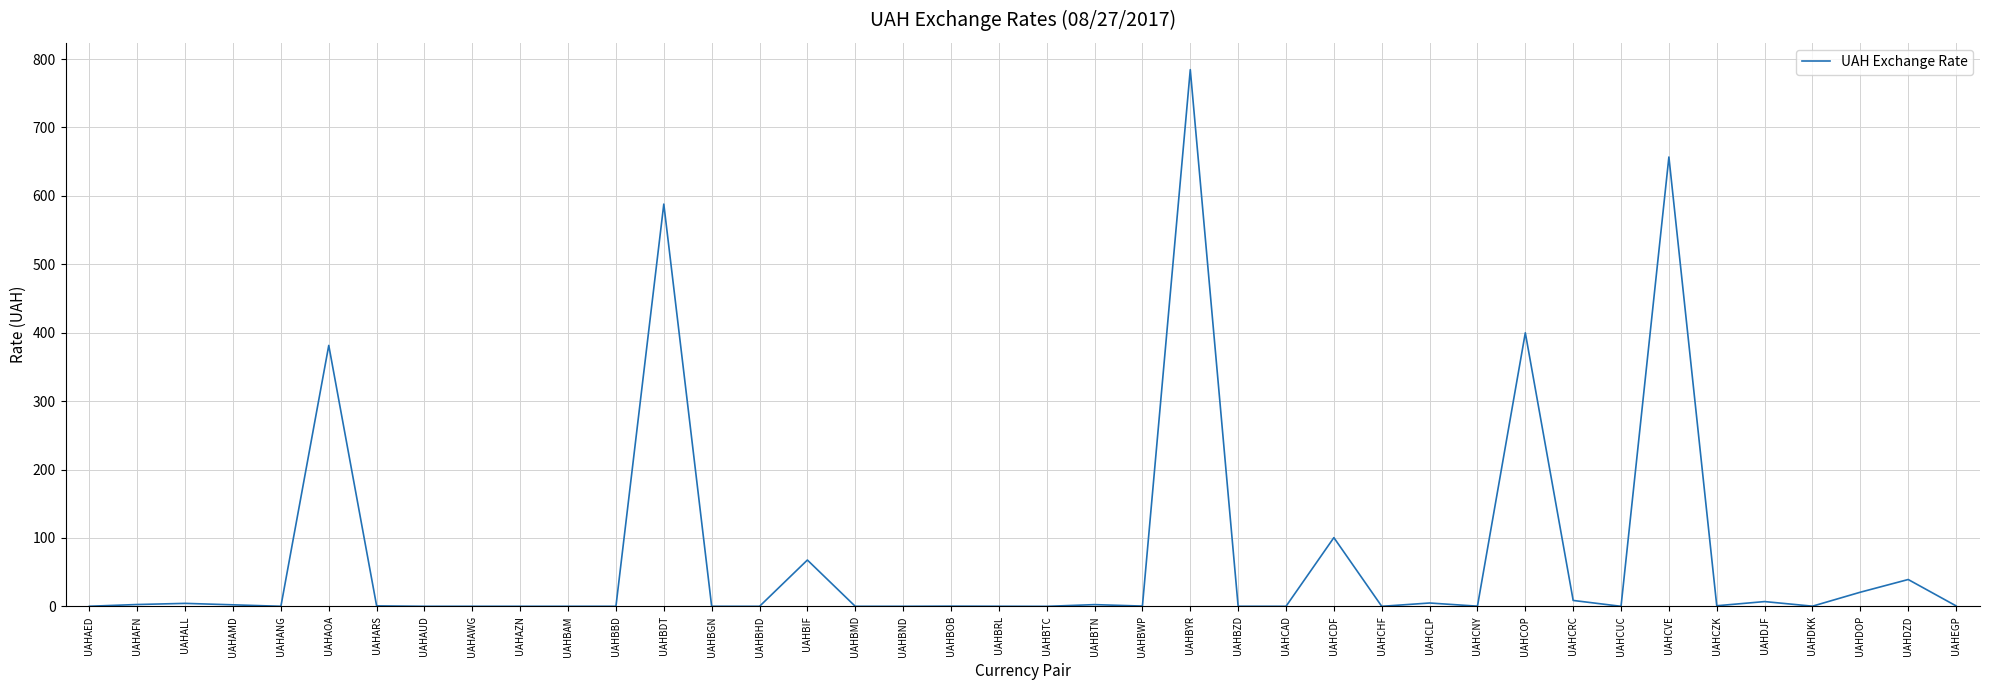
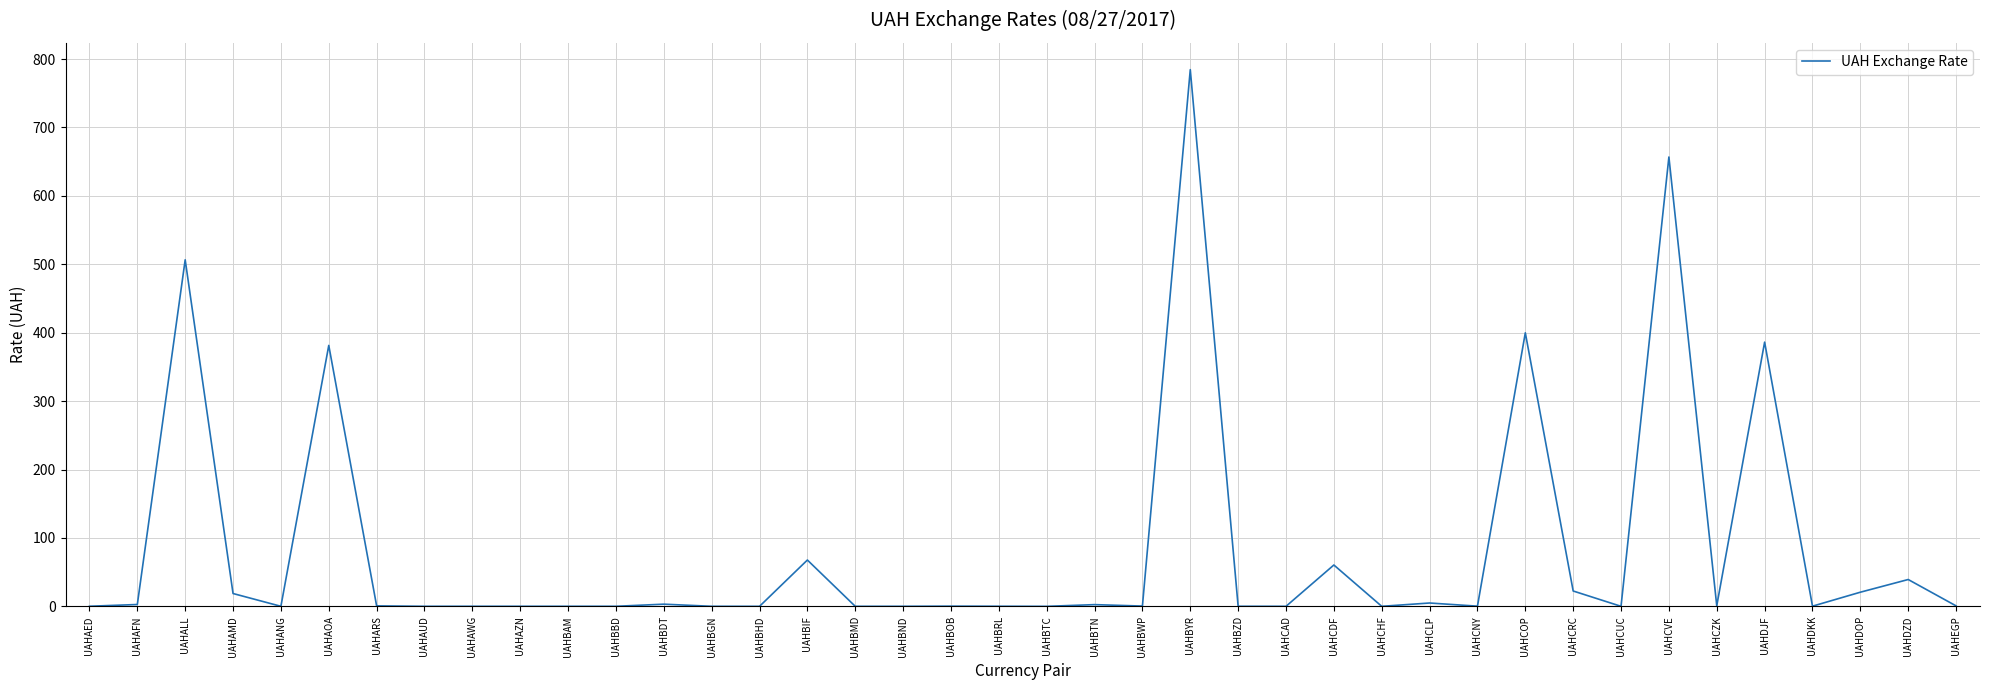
UAHALL: 0 -> 510
UAHAMD: 0 -> 20
UAHBDT: 590 -> 0
UAHCDF: 100 -> 60
UAHCRC: 10 -> 20
UAHDJF: 10 -> 390
